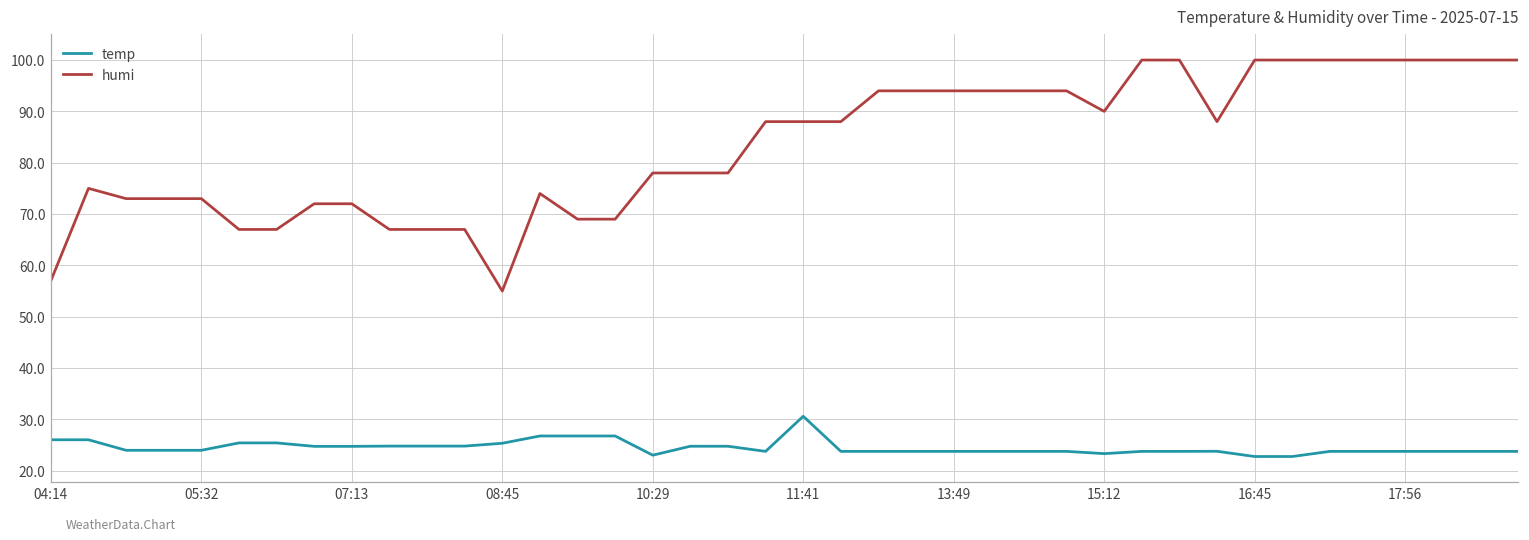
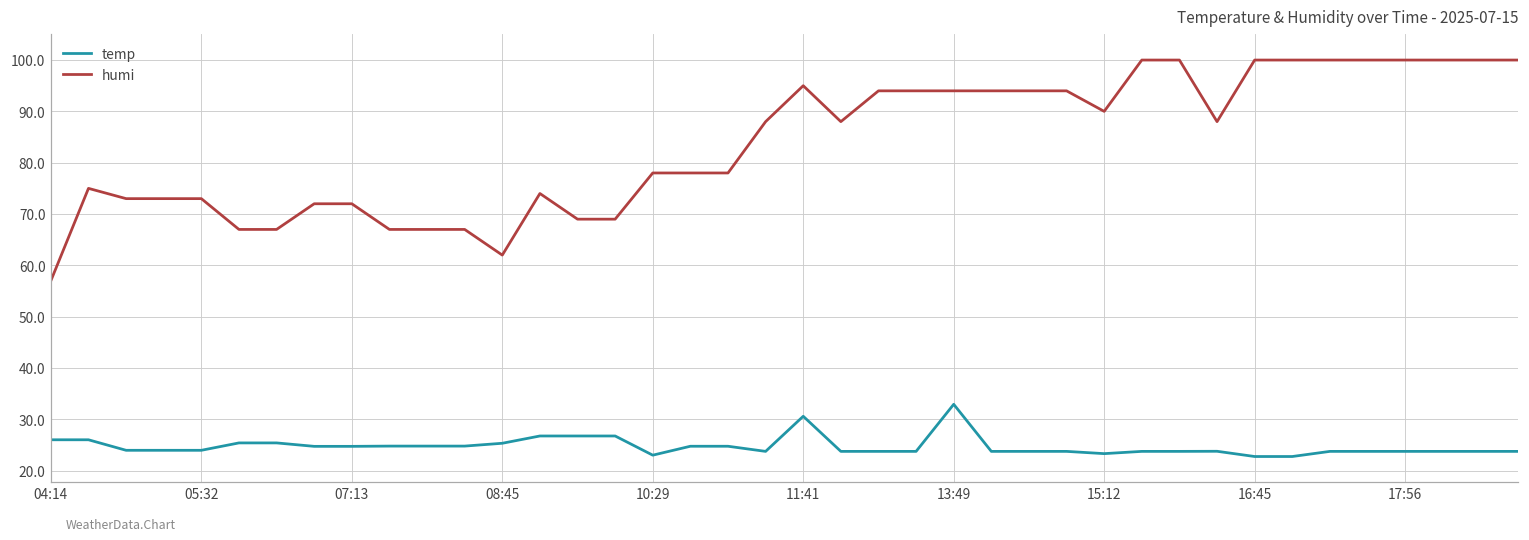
humi, 08:45: 55 -> 62
humi, 11:41: 88 -> 95
temp, 13:49: 24 -> 33
